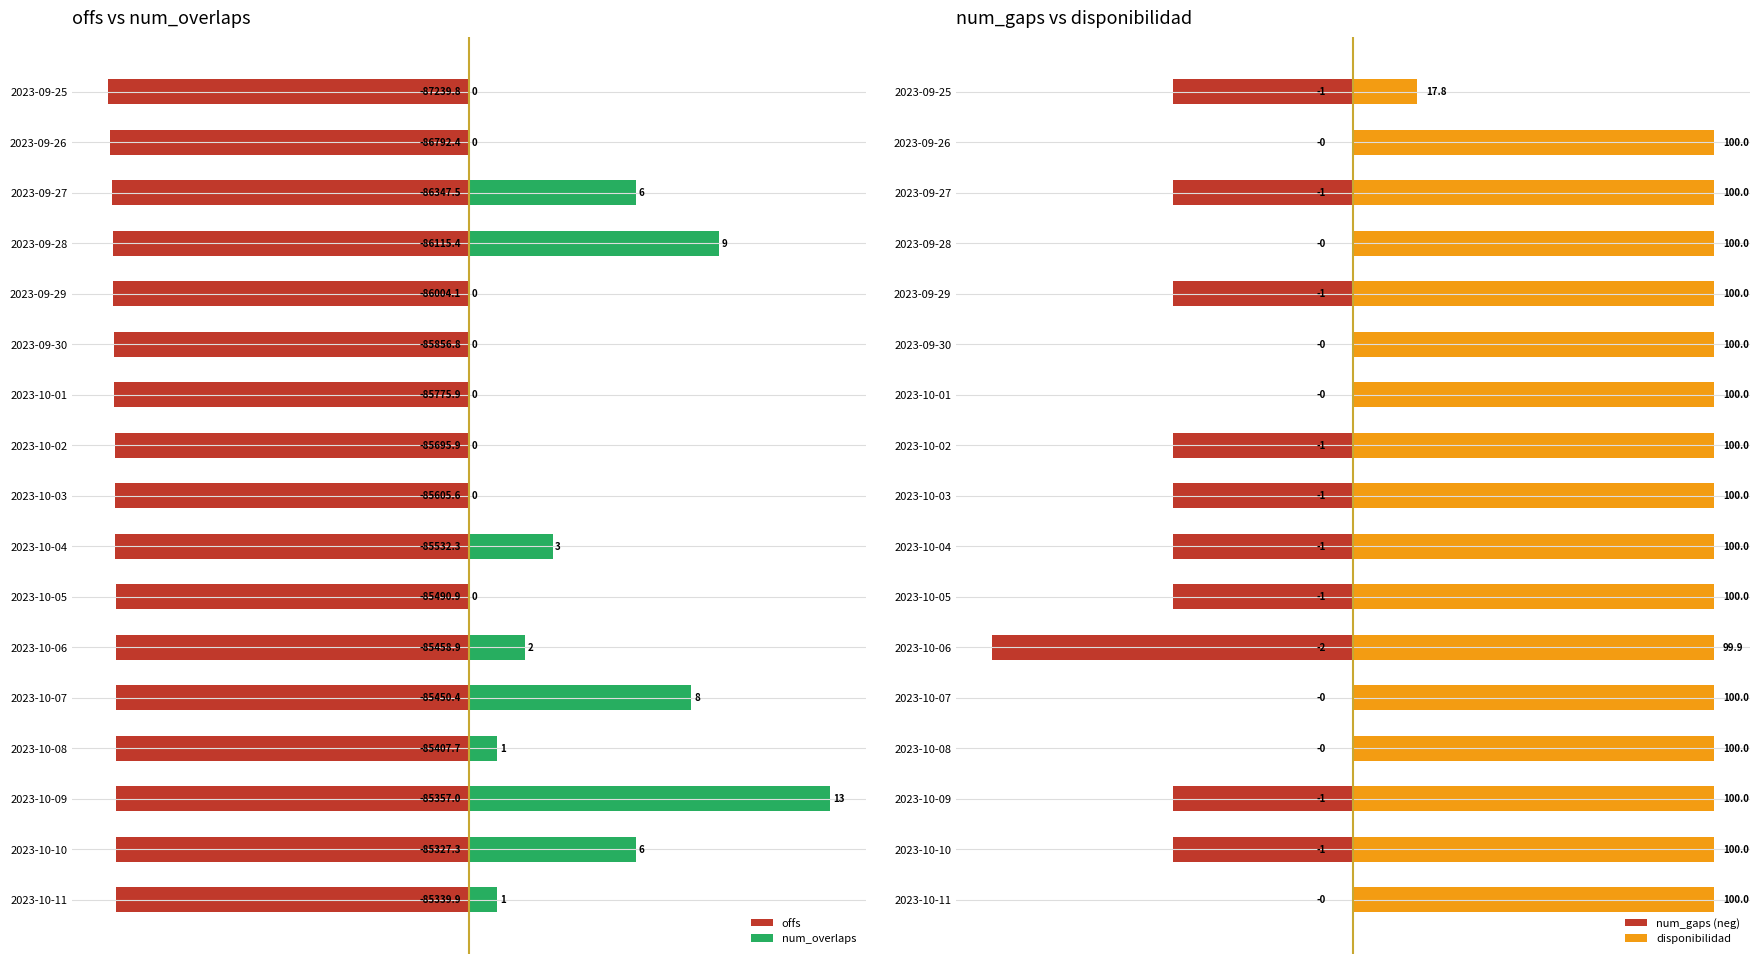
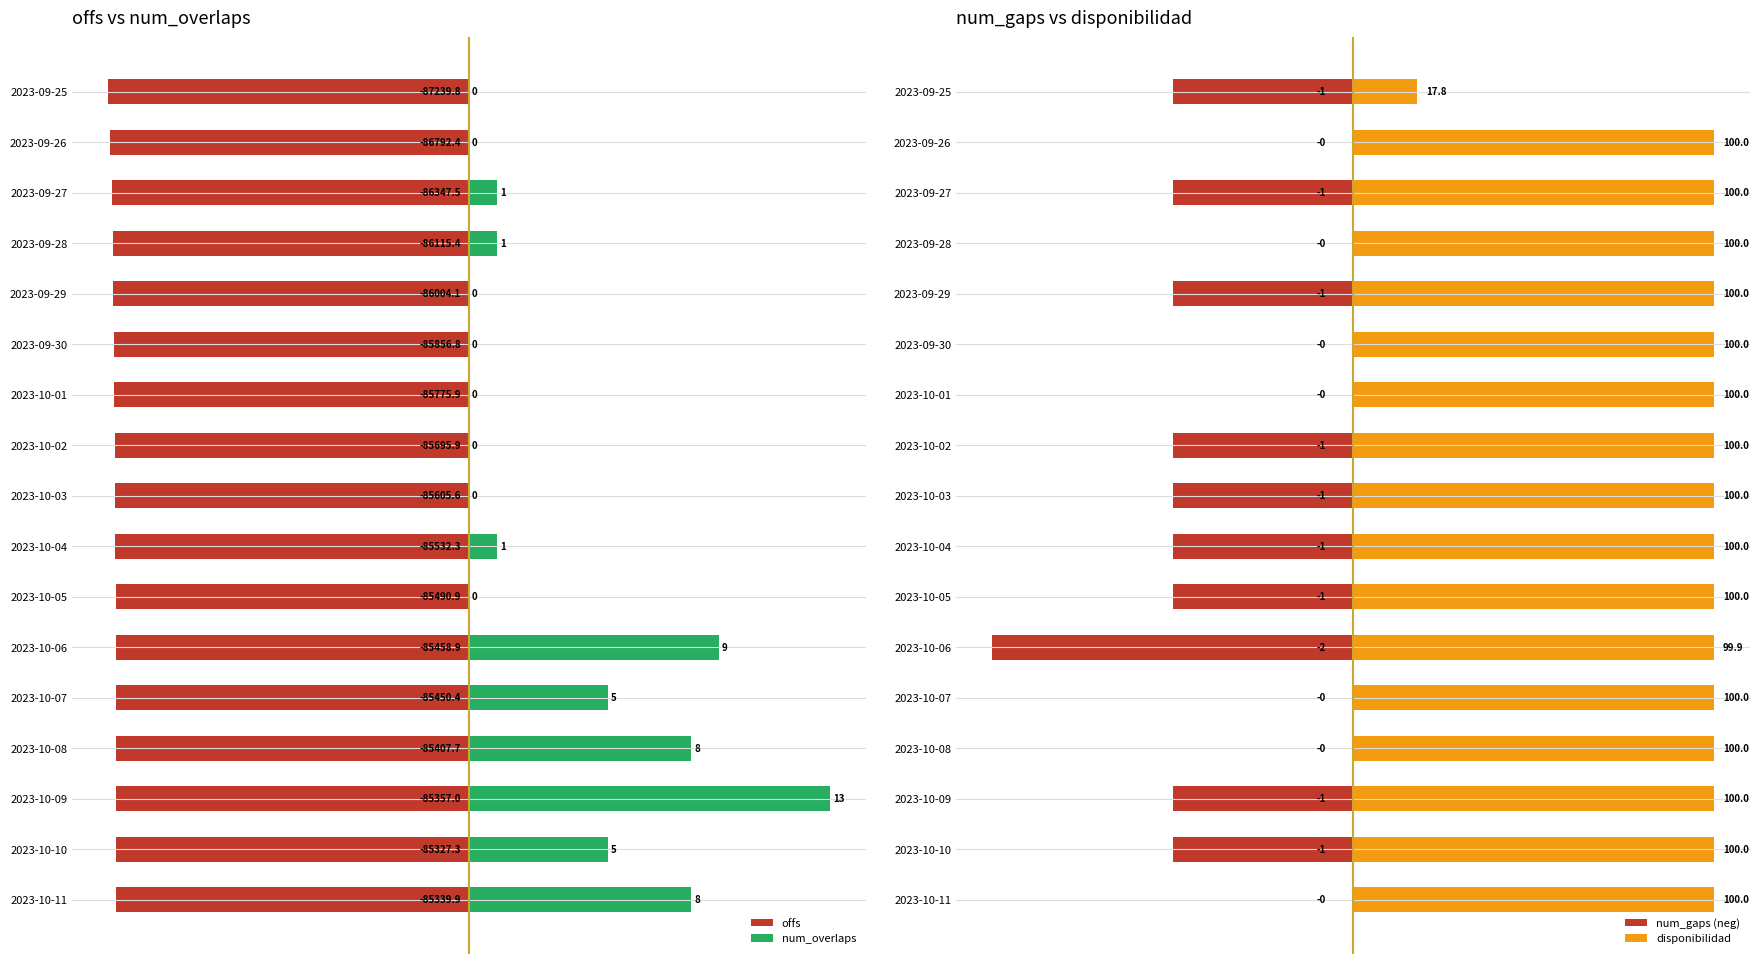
offs vs num_overlaps, num_overlaps, 2023-09-27: 6 -> 1
offs vs num_overlaps, num_overlaps, 2023-09-28: 9 -> 1
offs vs num_overlaps, num_overlaps, 2023-10-04: 3 -> 1
offs vs num_overlaps, num_overlaps, 2023-10-06: 2 -> 9
offs vs num_overlaps, num_overlaps, 2023-10-07: 8 -> 5
offs vs num_overlaps, num_overlaps, 2023-10-08: 1 -> 8
offs vs num_overlaps, num_overlaps, 2023-10-10: 6 -> 5
offs vs num_overlaps, num_overlaps, 2023-10-11: 1 -> 8
